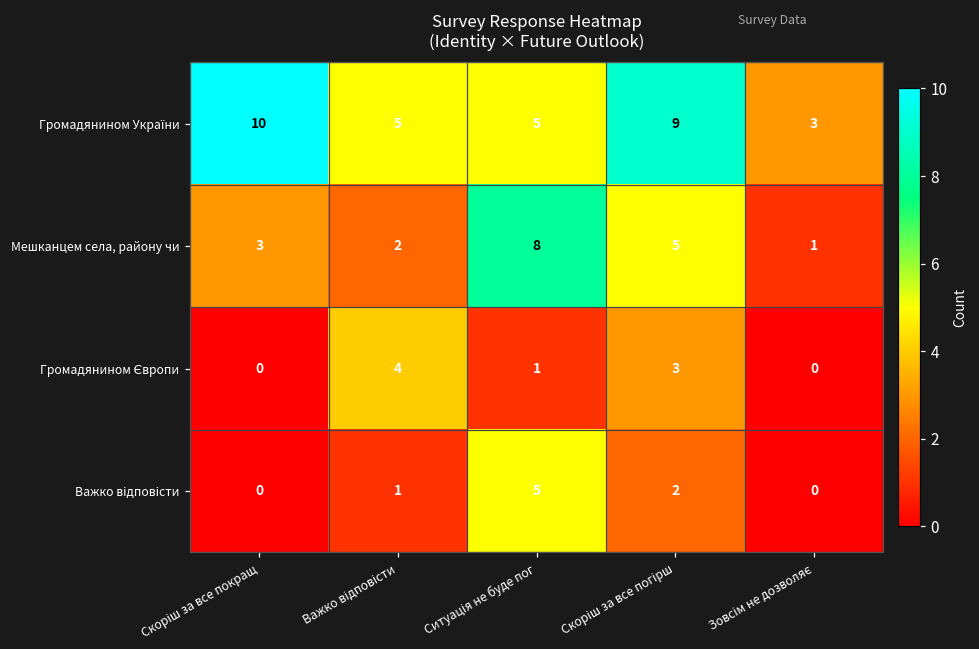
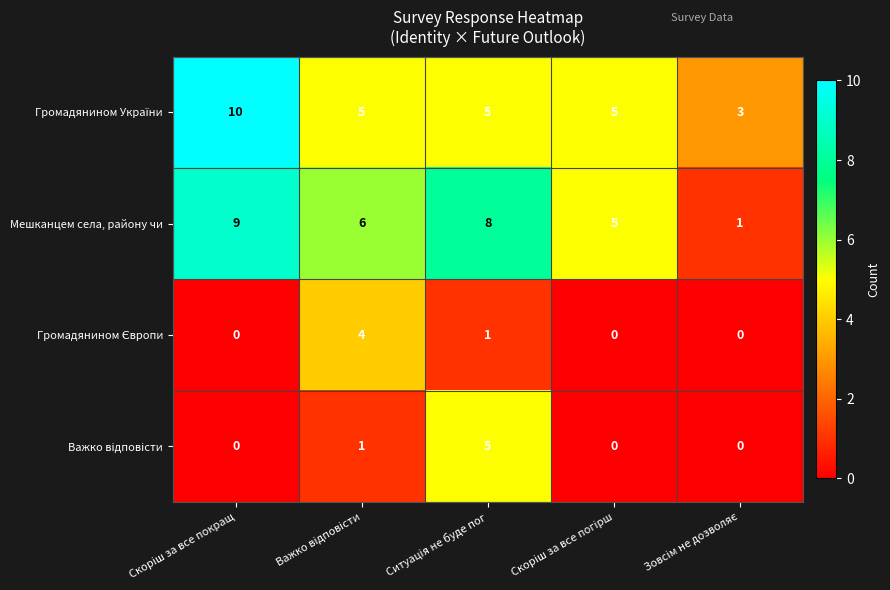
Громадянином України, Скоріш за все погірш: 9 -> 5
Мешканцем села, району чи, Скоріш за все покращ: 3 -> 9
Мешканцем села, району чи, Важко відповісти: 2 -> 6
Громадянином Європи, Скоріш за все погірш: 3 -> 0
Важко відповісти, Скоріш за все погірш: 2 -> 0
